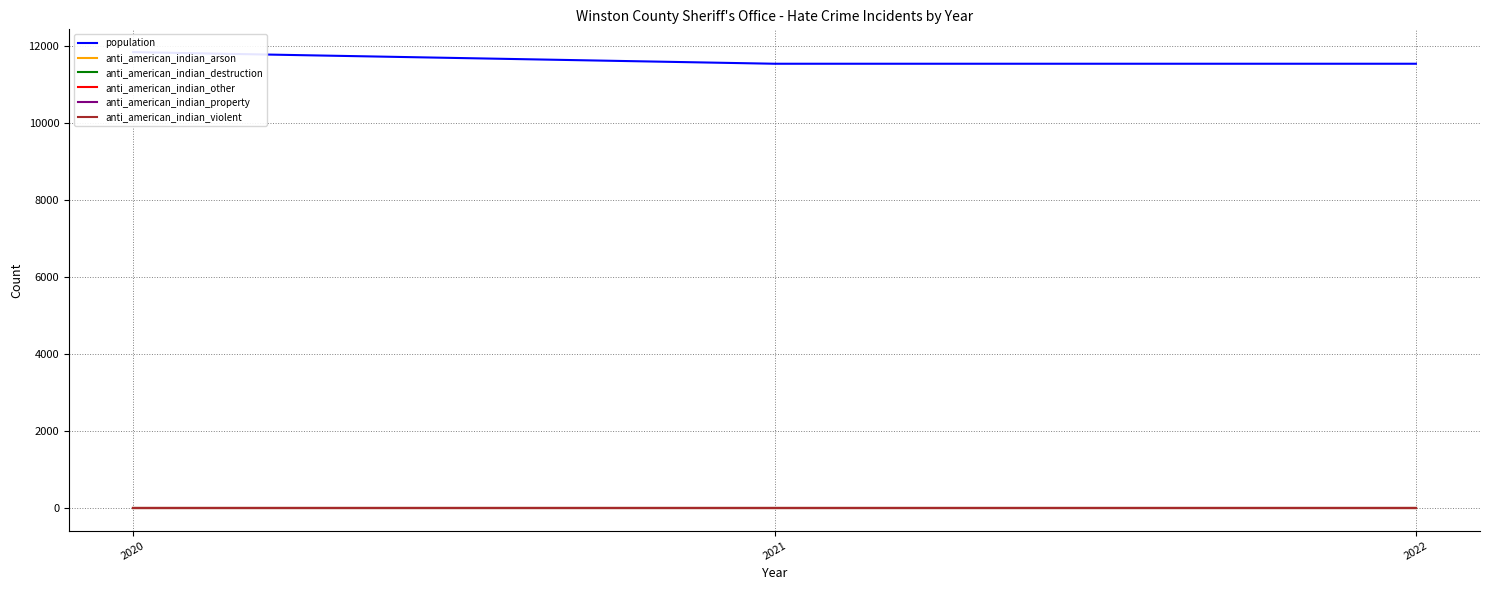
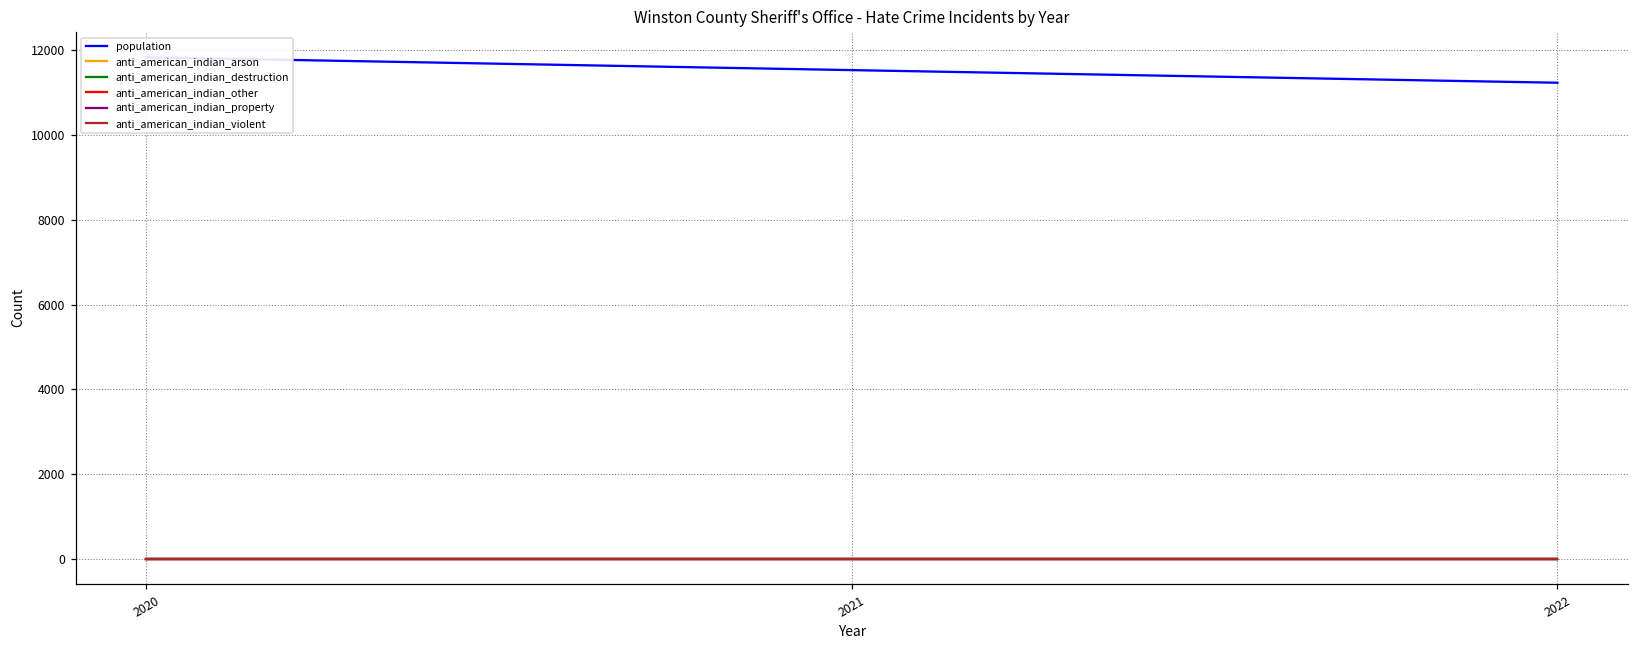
population, 2022: 11500 -> 11200
